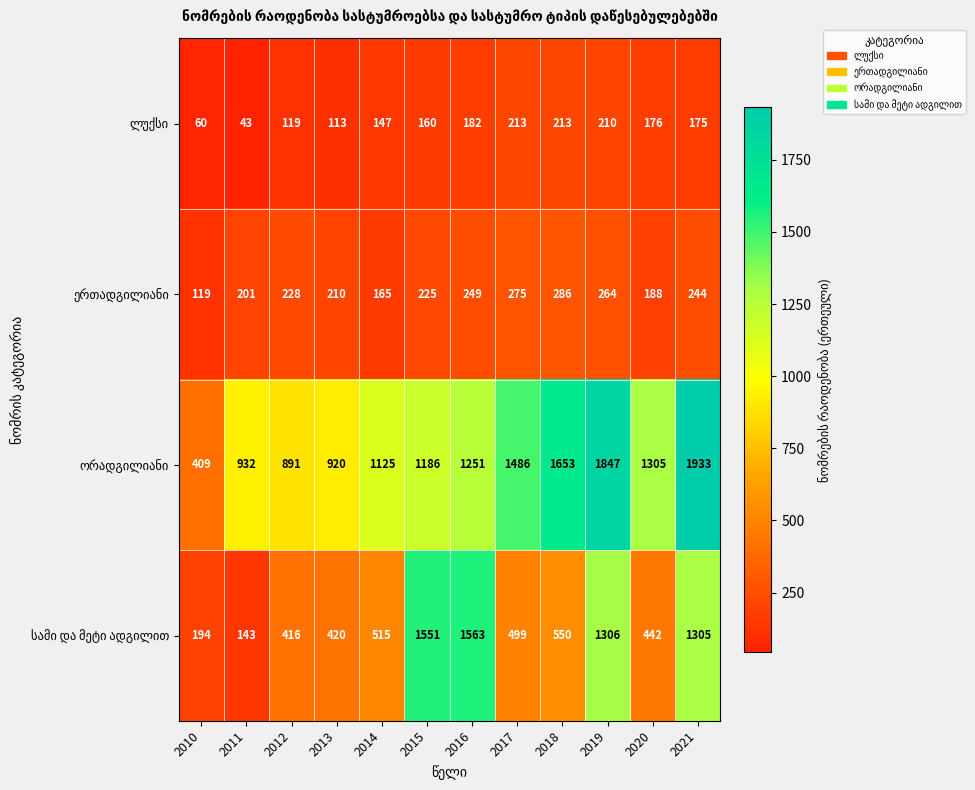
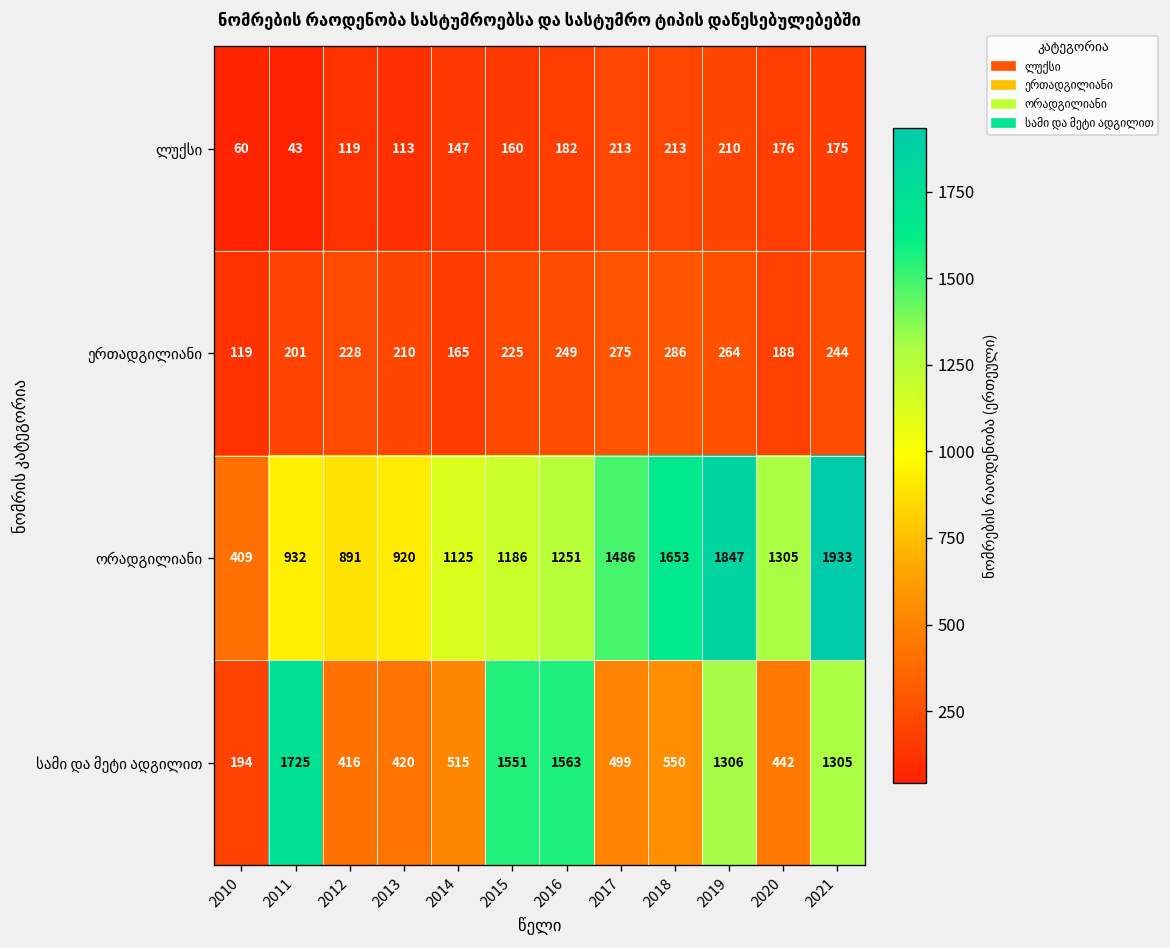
სამი და მეტი ადგილით, 2011: 143 -> 1725
